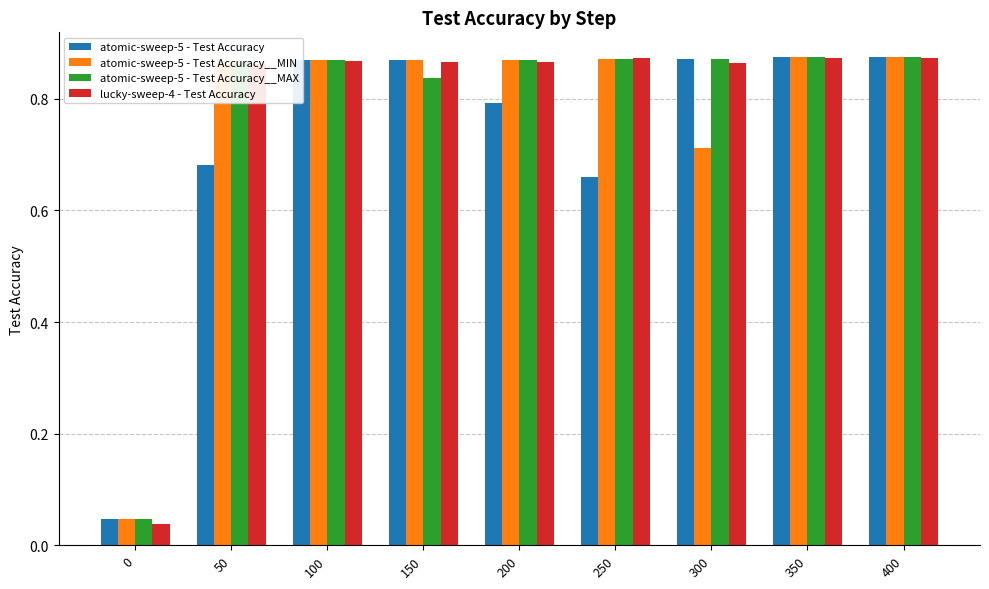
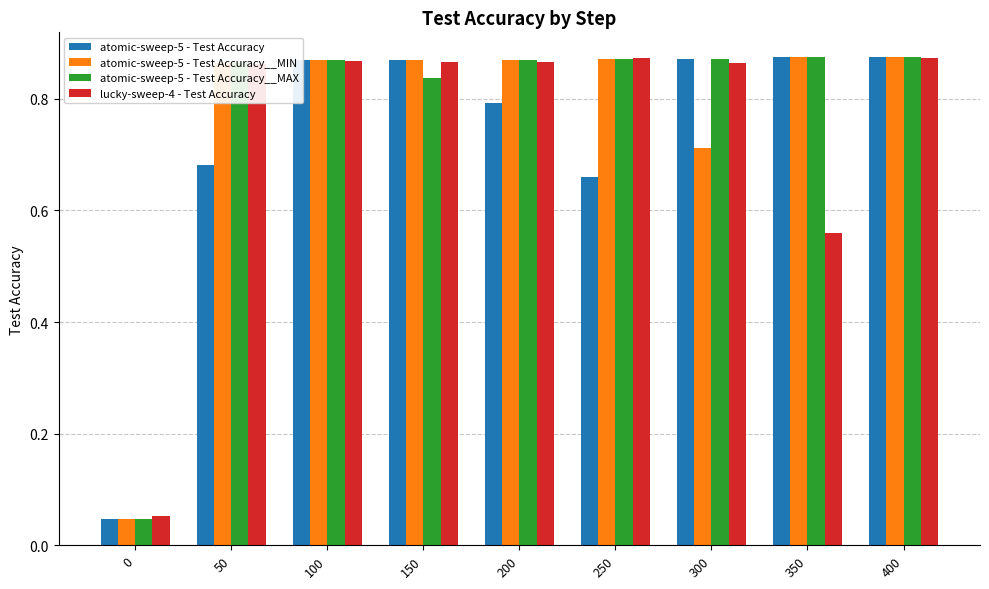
lucky-sweep-4 - Test Accuracy, 0: 0.04 -> 0.05
lucky-sweep-4 - Test Accuracy, 350: 0.87 -> 0.56
